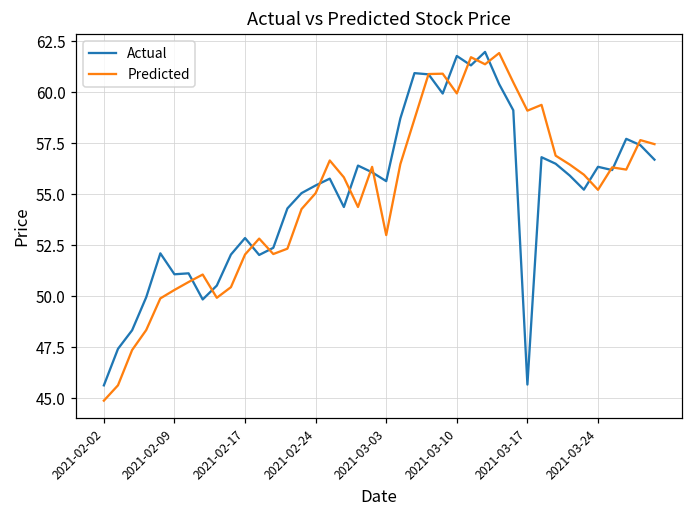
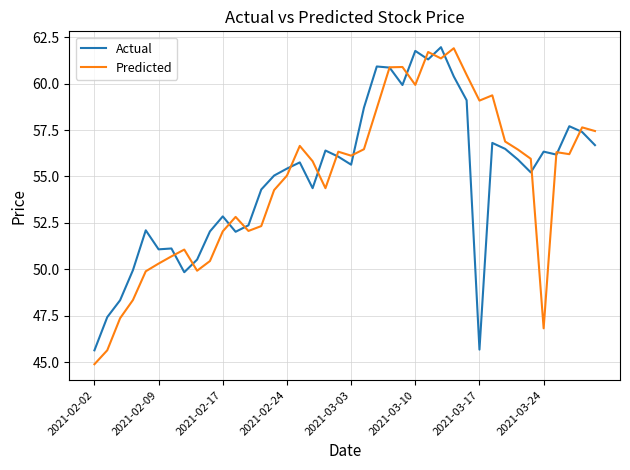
Predicted, 2021-03-03: 53.0 -> 56.1
Predicted, 2021-03-24: 55.2 -> 46.8
